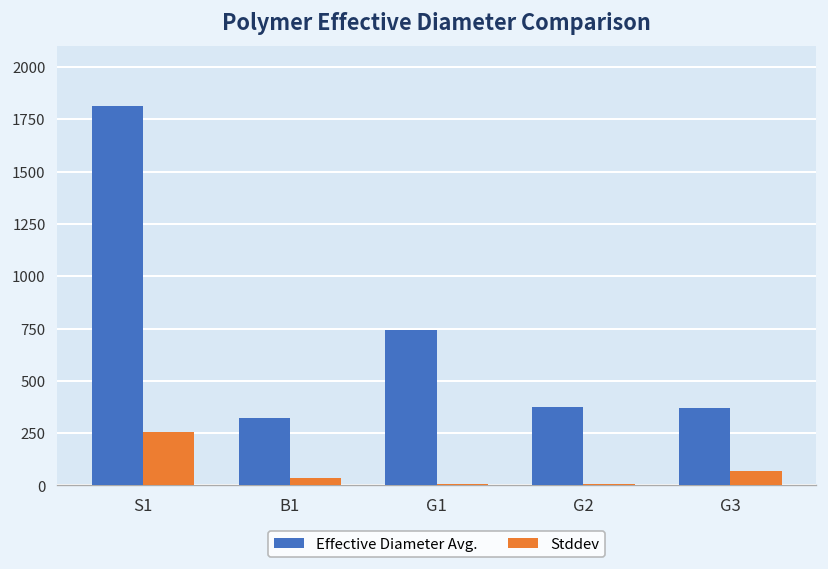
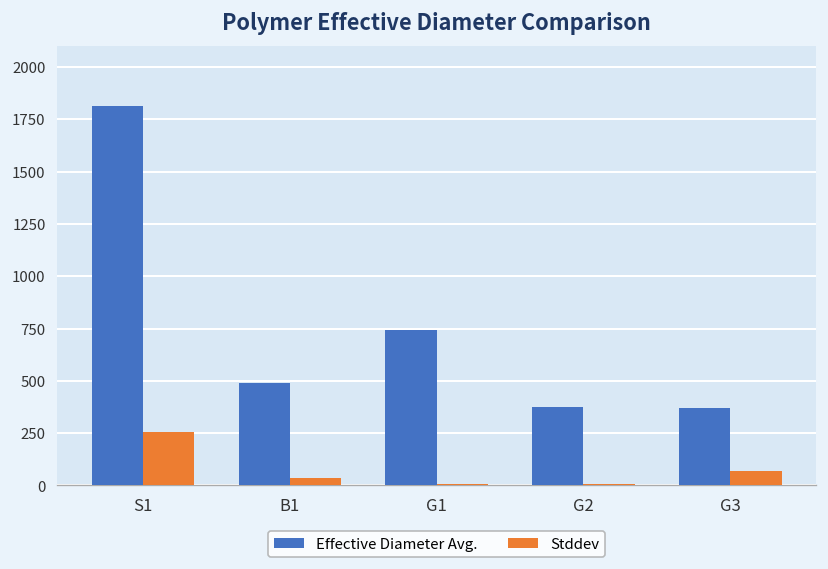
Effective Diameter Avg., B1: 320 -> 490
